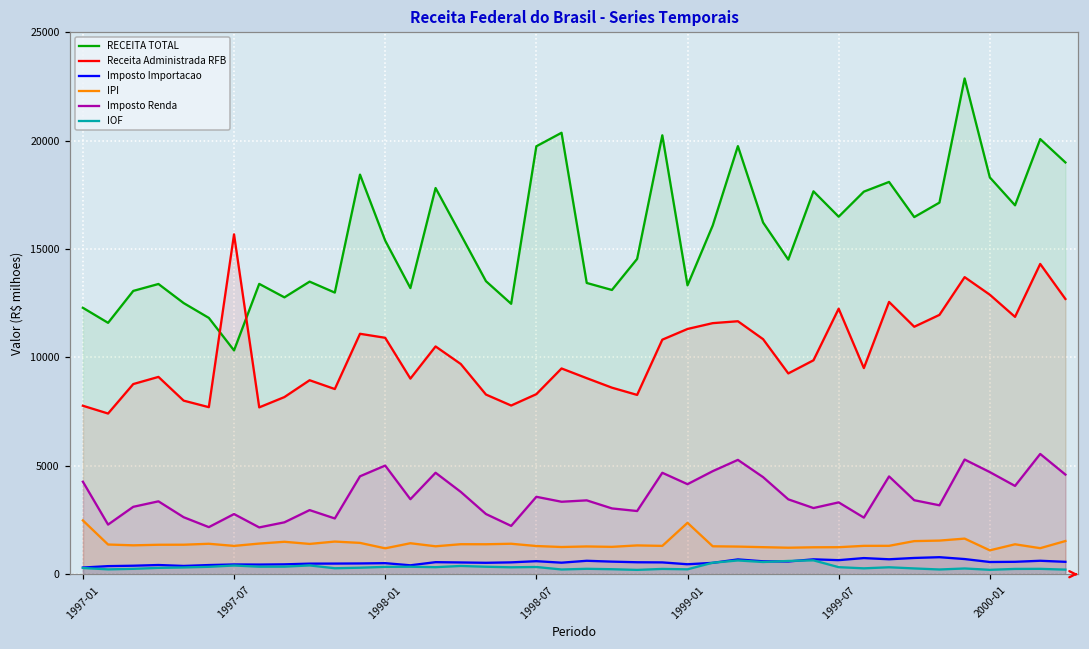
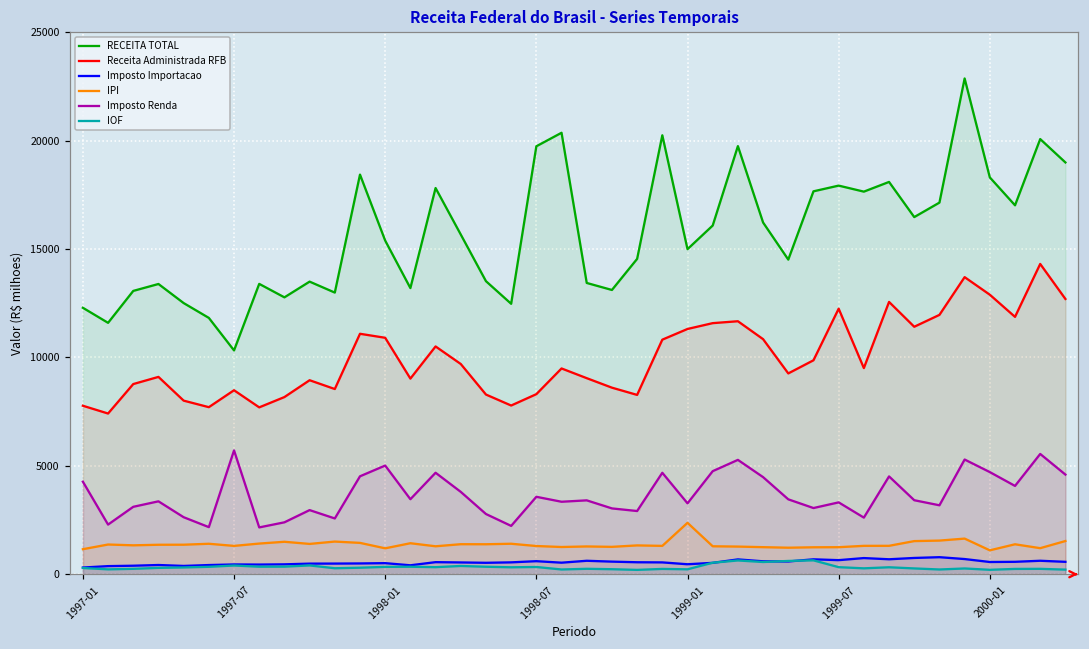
IPI, 1997-01: 2500 -> 1200
Receita Administrada RFB, 1997-07: 15700 -> 8500
Imposto Renda, 1997-07: 2800 -> 5700
RECEITA TOTAL, 1999-01: 13300 -> 15000
Imposto Renda, 1999-01: 4200 -> 3300
RECEITA TOTAL, 1999-07: 16500 -> 17900
